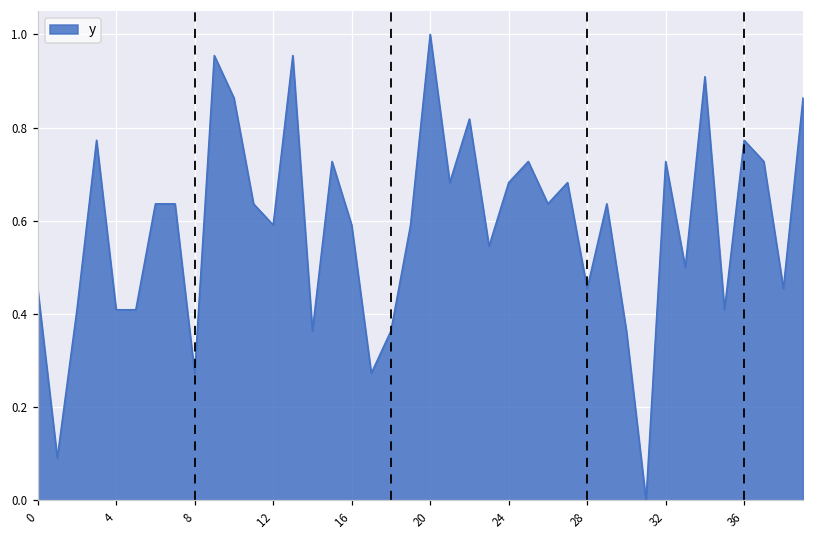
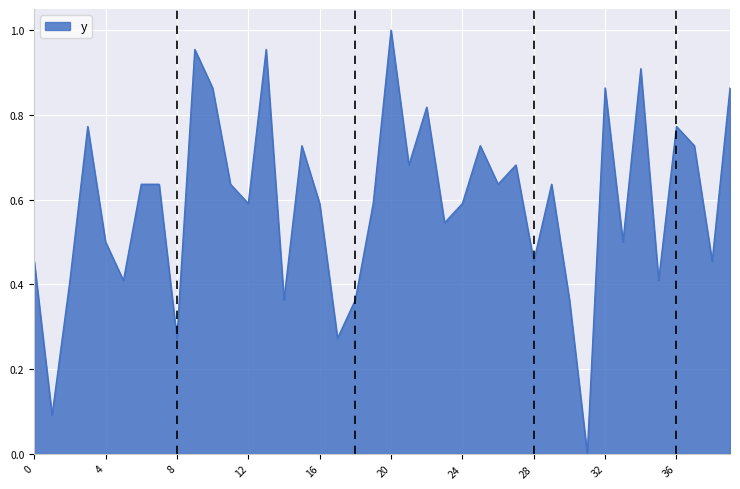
4: 0.41 -> 0.50
24: 0.68 -> 0.59
32: 0.73 -> 0.86
